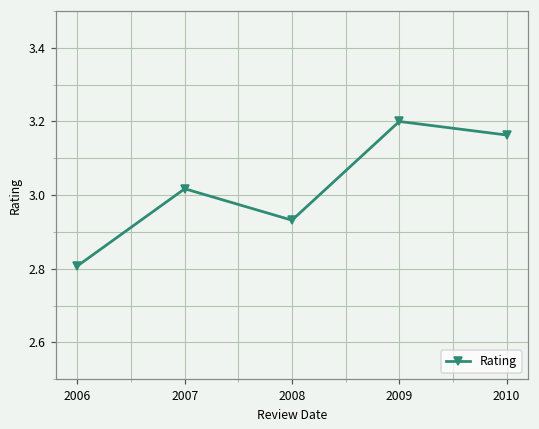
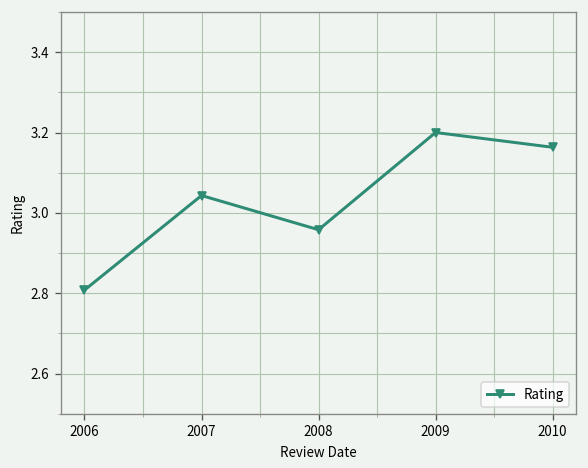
2007: 3.02 -> 3.04
2008: 2.93 -> 2.96
